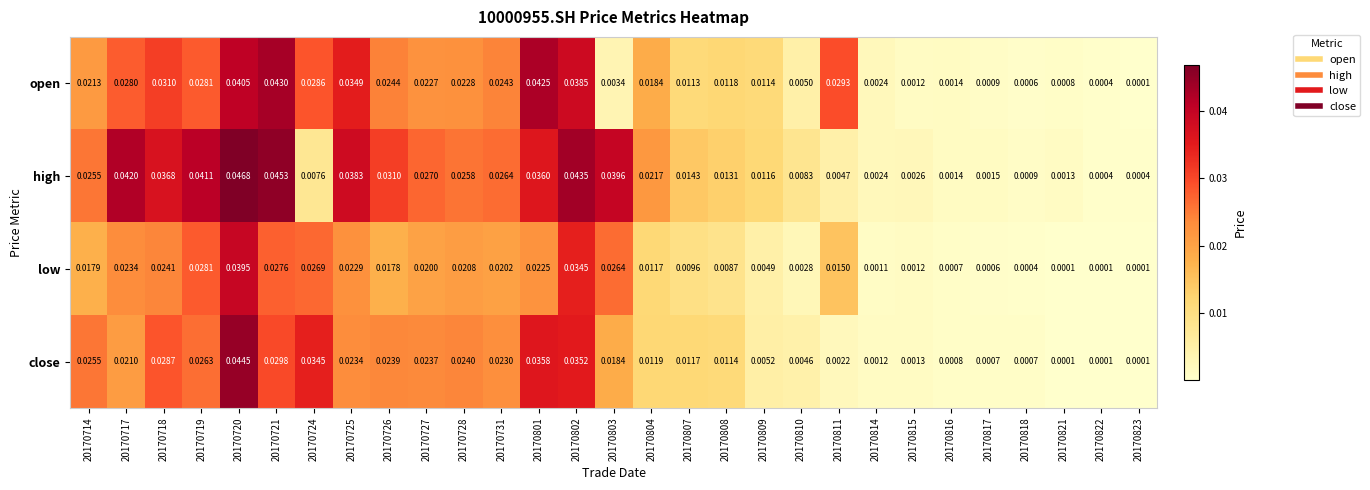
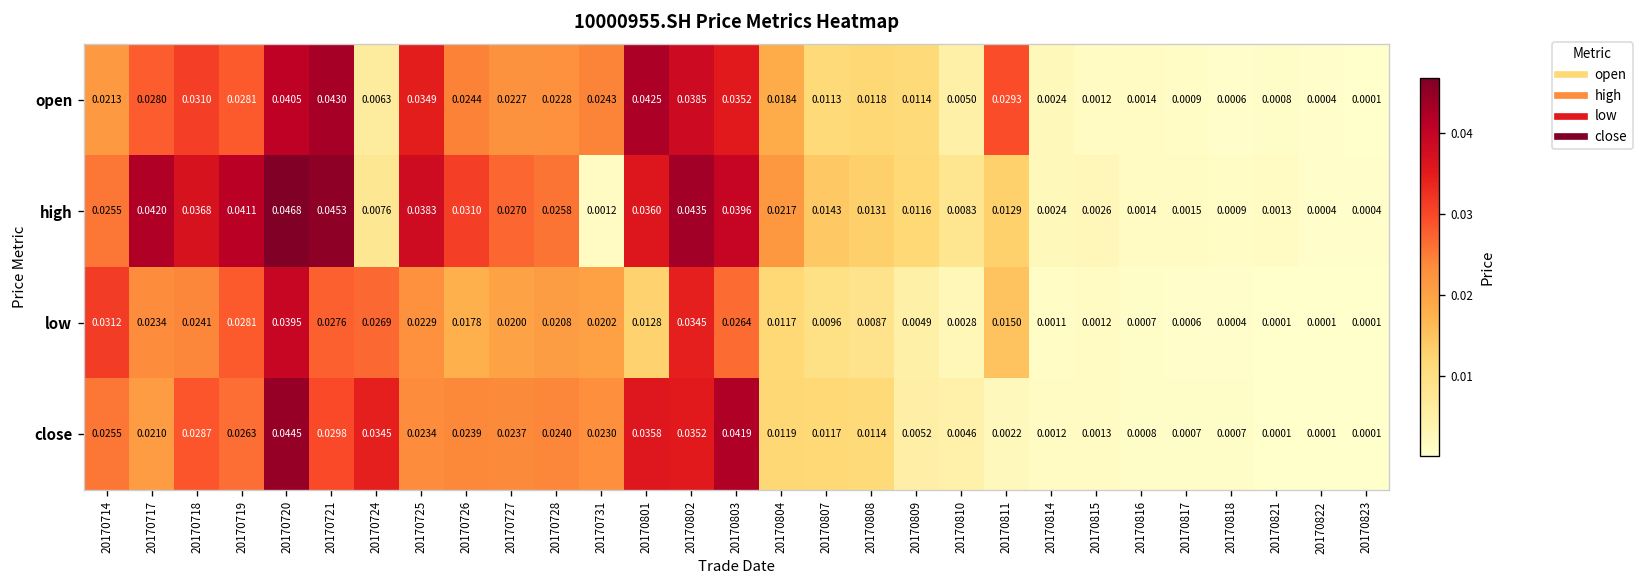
open, 20170724: 0.0286 -> 0.0063
open, 20170803: 0.0034 -> 0.0352
high, 20170731: 0.0264 -> 0.0012
high, 20170811: 0.0047 -> 0.0129
low, 20170714: 0.0179 -> 0.0312
low, 20170801: 0.0225 -> 0.0128
close, 20170803: 0.0184 -> 0.0419
